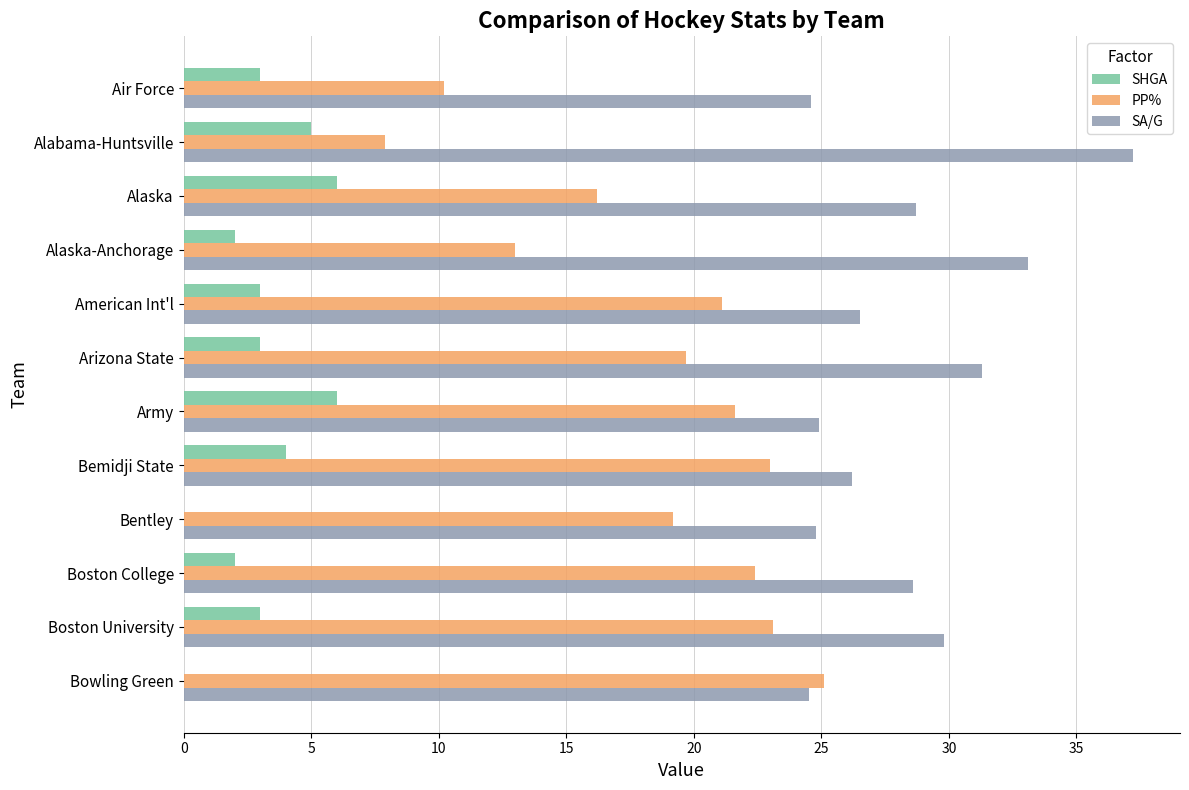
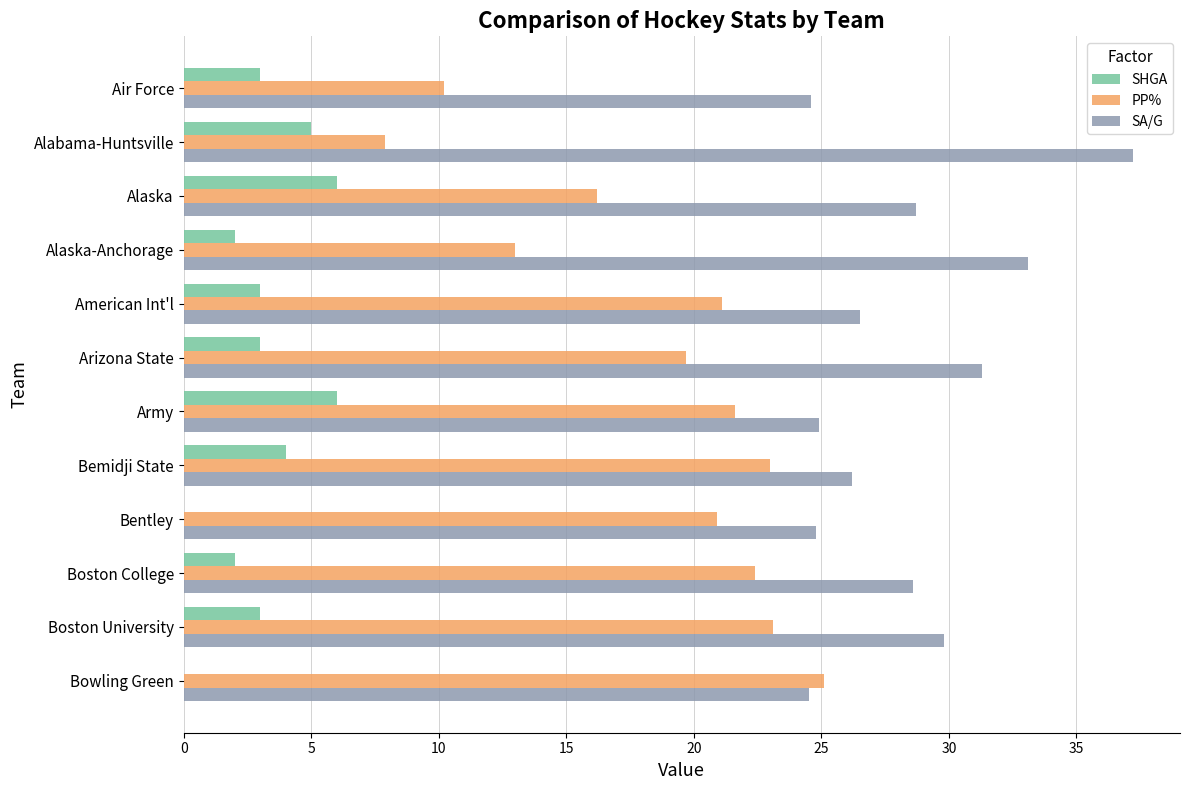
PP%, Bentley: 19.2 -> 20.9
